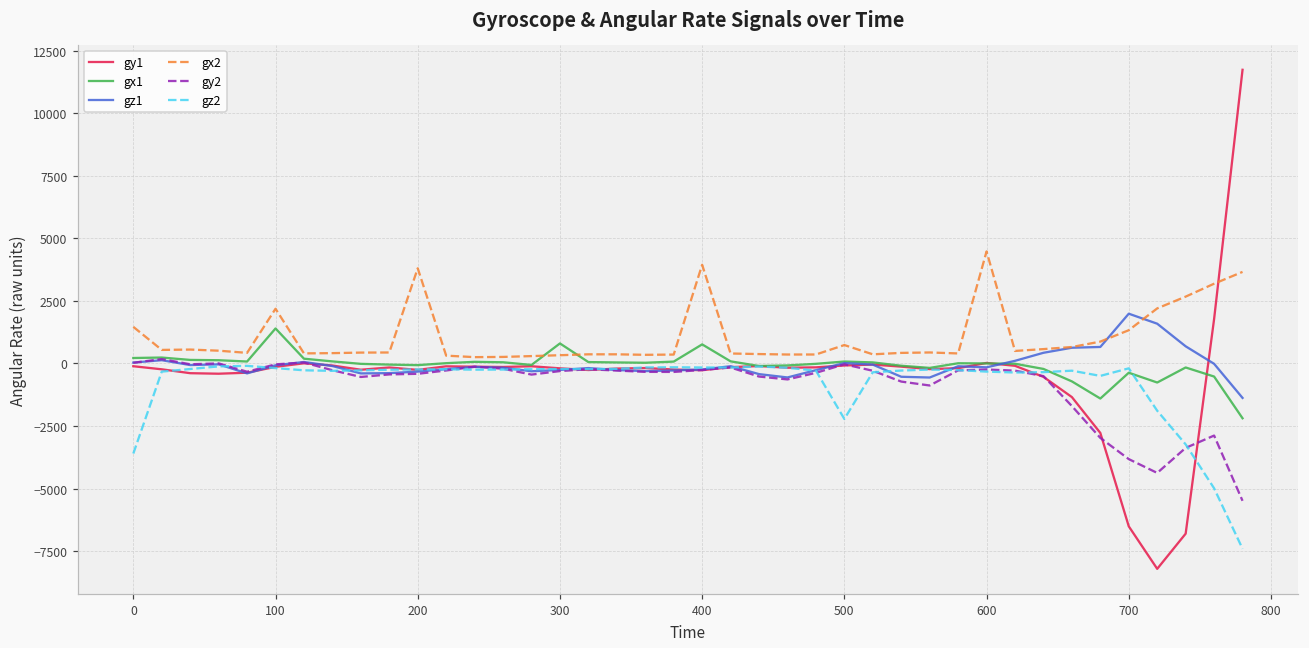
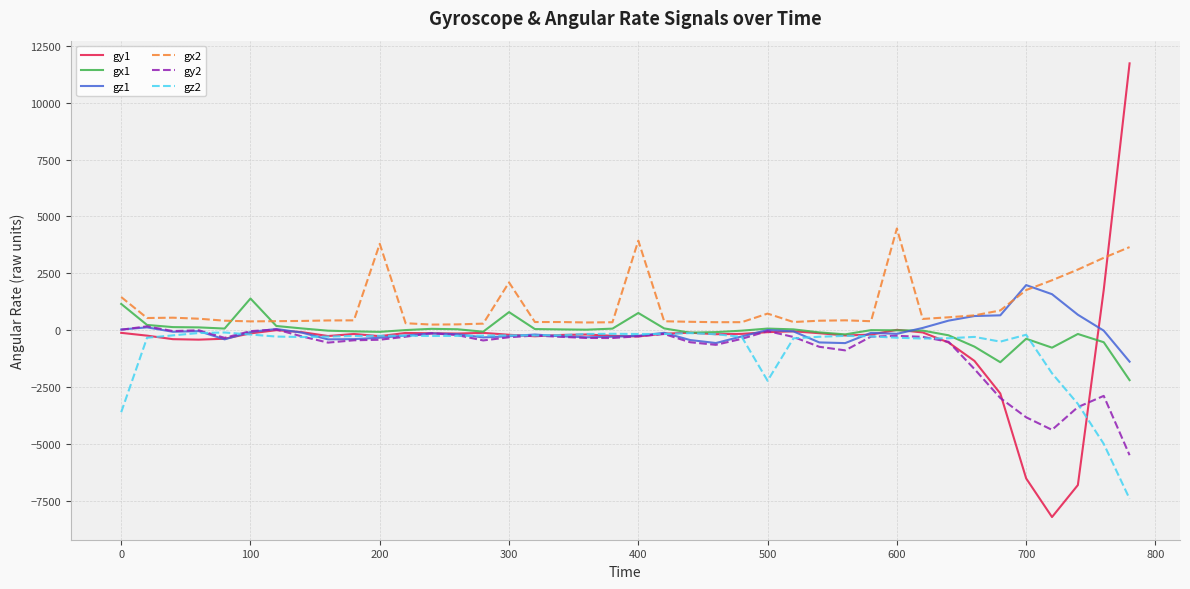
gx1, 0: 200 -> 1200
gx2, 100: 2200 -> 400
gx2, 300: 300 -> 2100
gx2, 700: 1300 -> 1800
